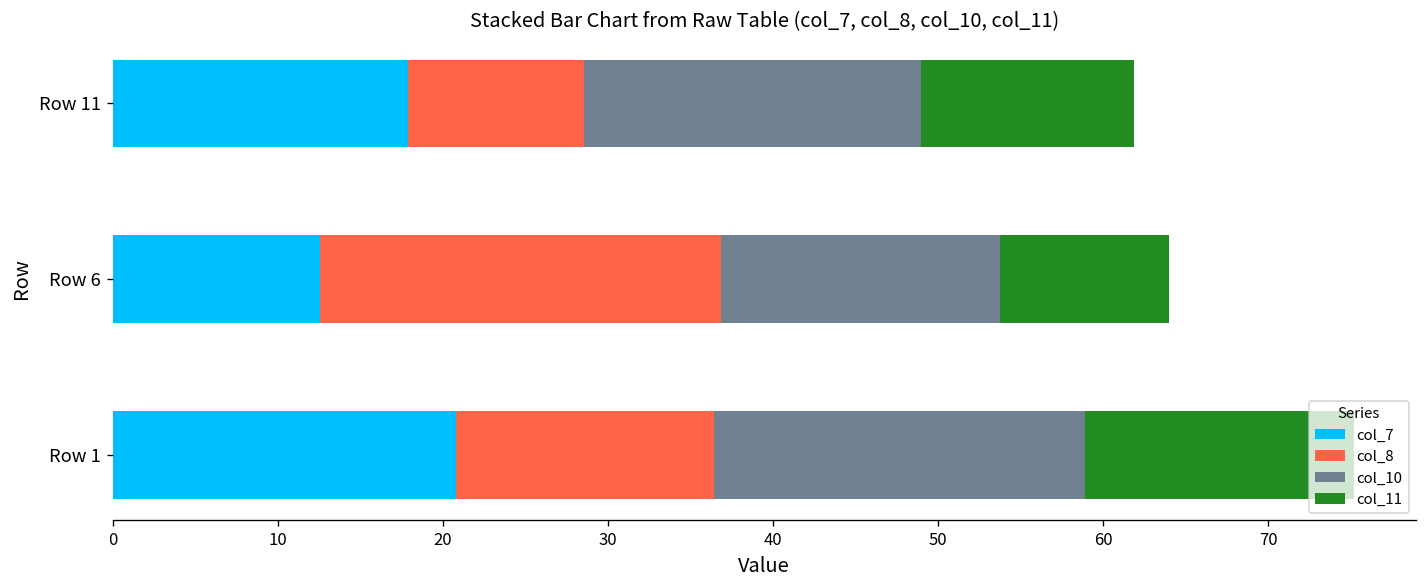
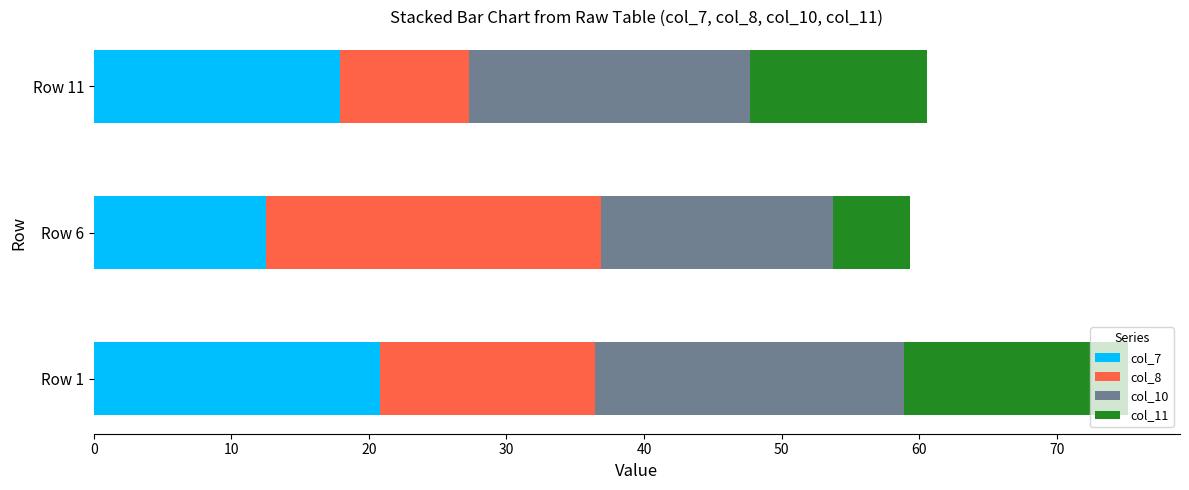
col_8, Row 11: 10.6 -> 9.4
col_11, Row 6: 10.2 -> 5.6
